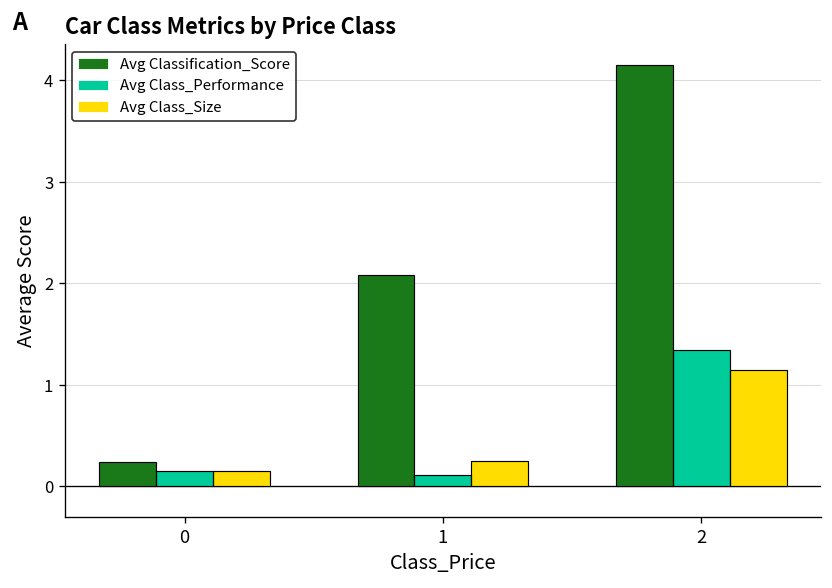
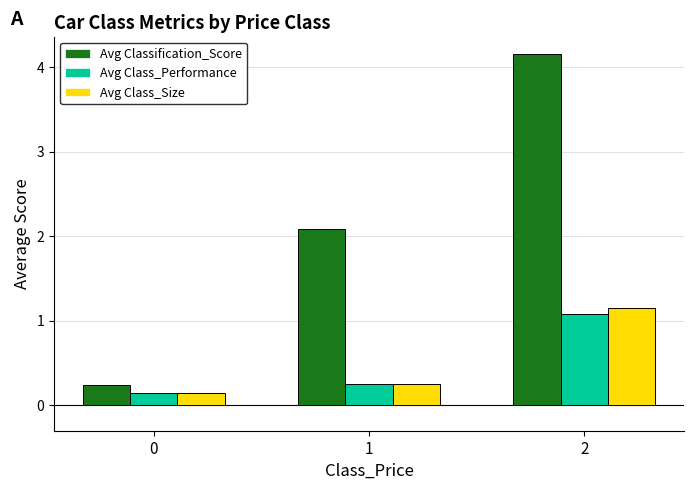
Avg Class_Performance, 1: 0.1 -> 0.3
Avg Class_Performance, 2: 1.3 -> 1.1
